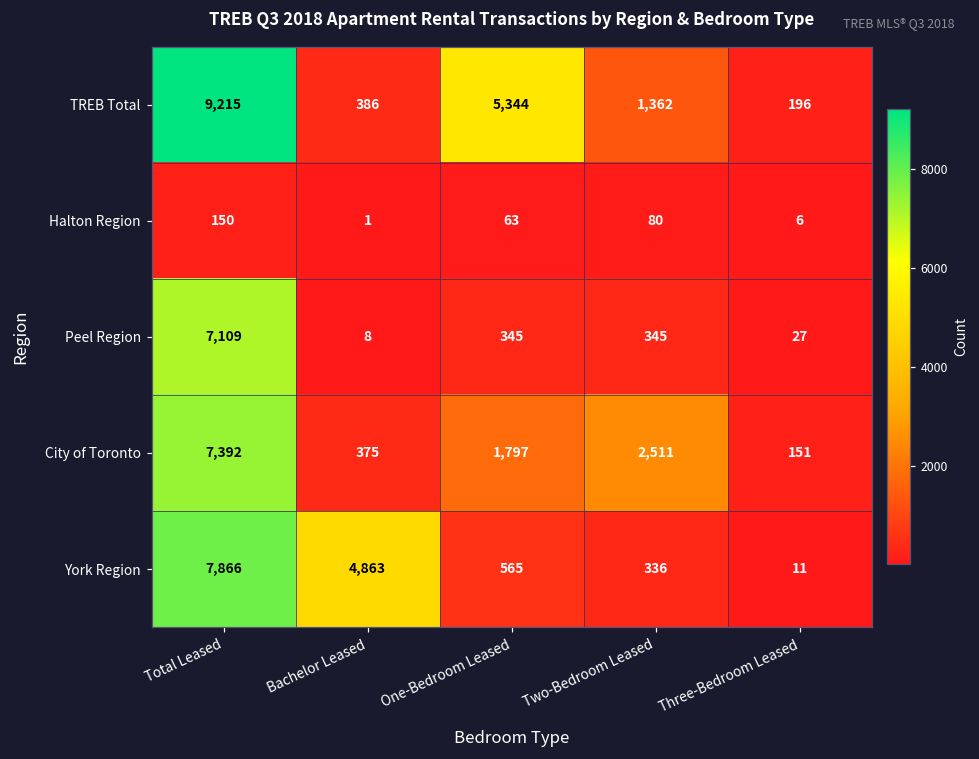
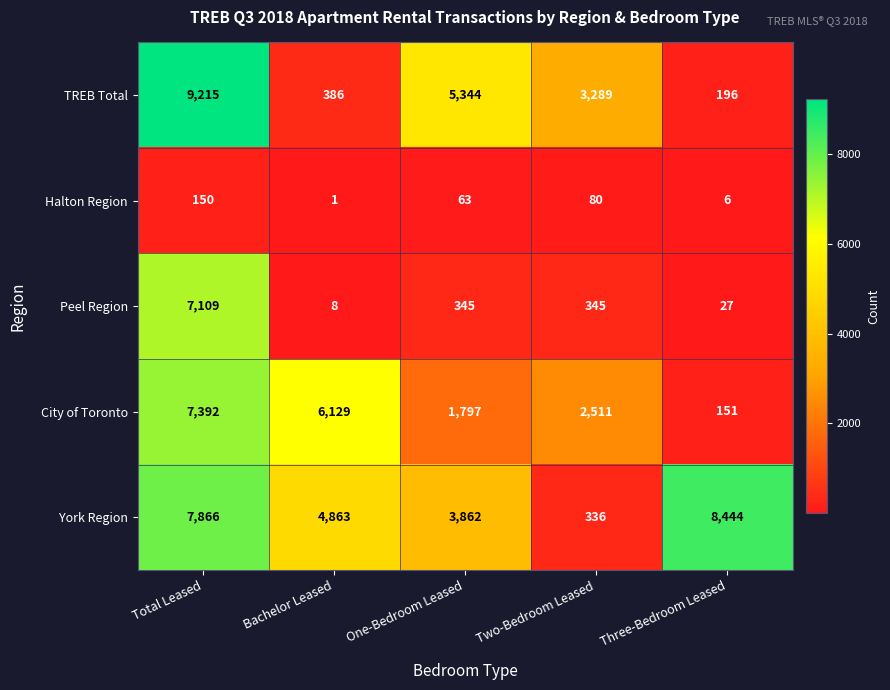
TREB Total, Two-Bedroom Leased: 1,362 -> 3,289
City of Toronto, Bachelor Leased: 375 -> 6,129
York Region, One-Bedroom Leased: 565 -> 3,862
York Region, Three-Bedroom Leased: 11 -> 8,444
